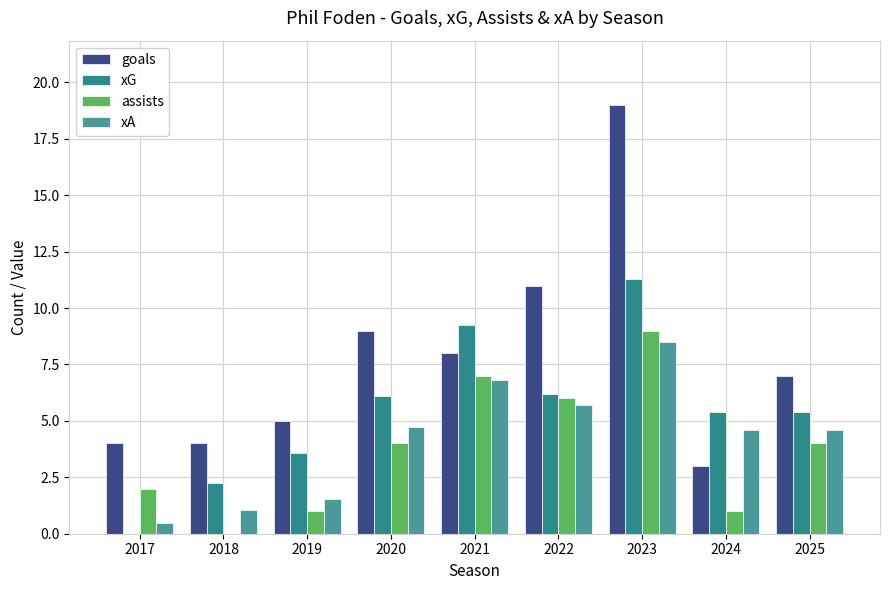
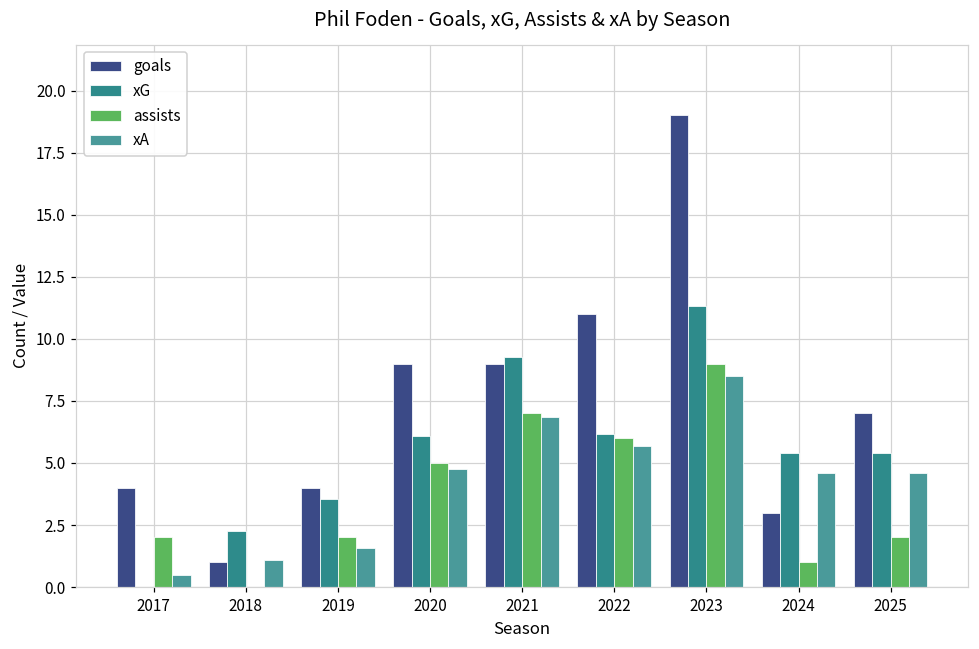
goals, 2018: 4 -> 1
goals, 2019: 5 -> 4
assists, 2019: 1 -> 2
assists, 2020: 4 -> 5
goals, 2021: 8 -> 9
assists, 2025: 4 -> 2
